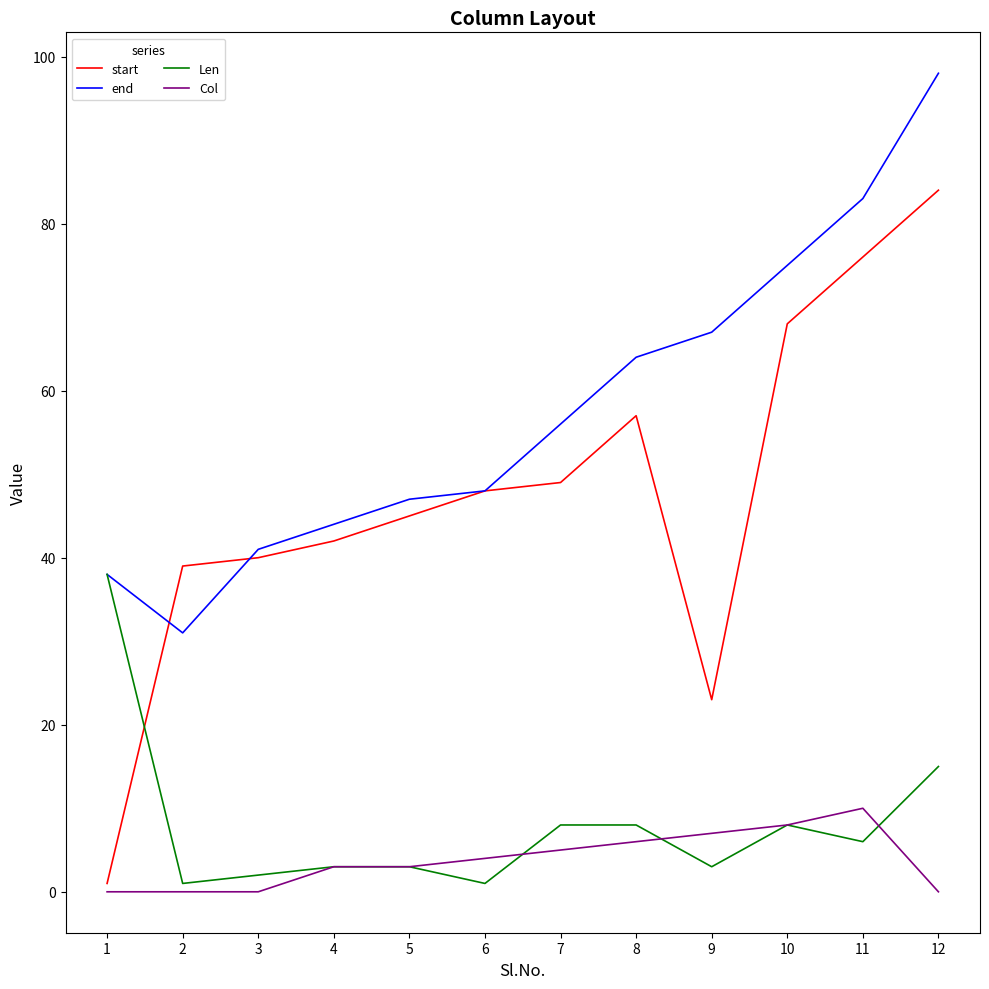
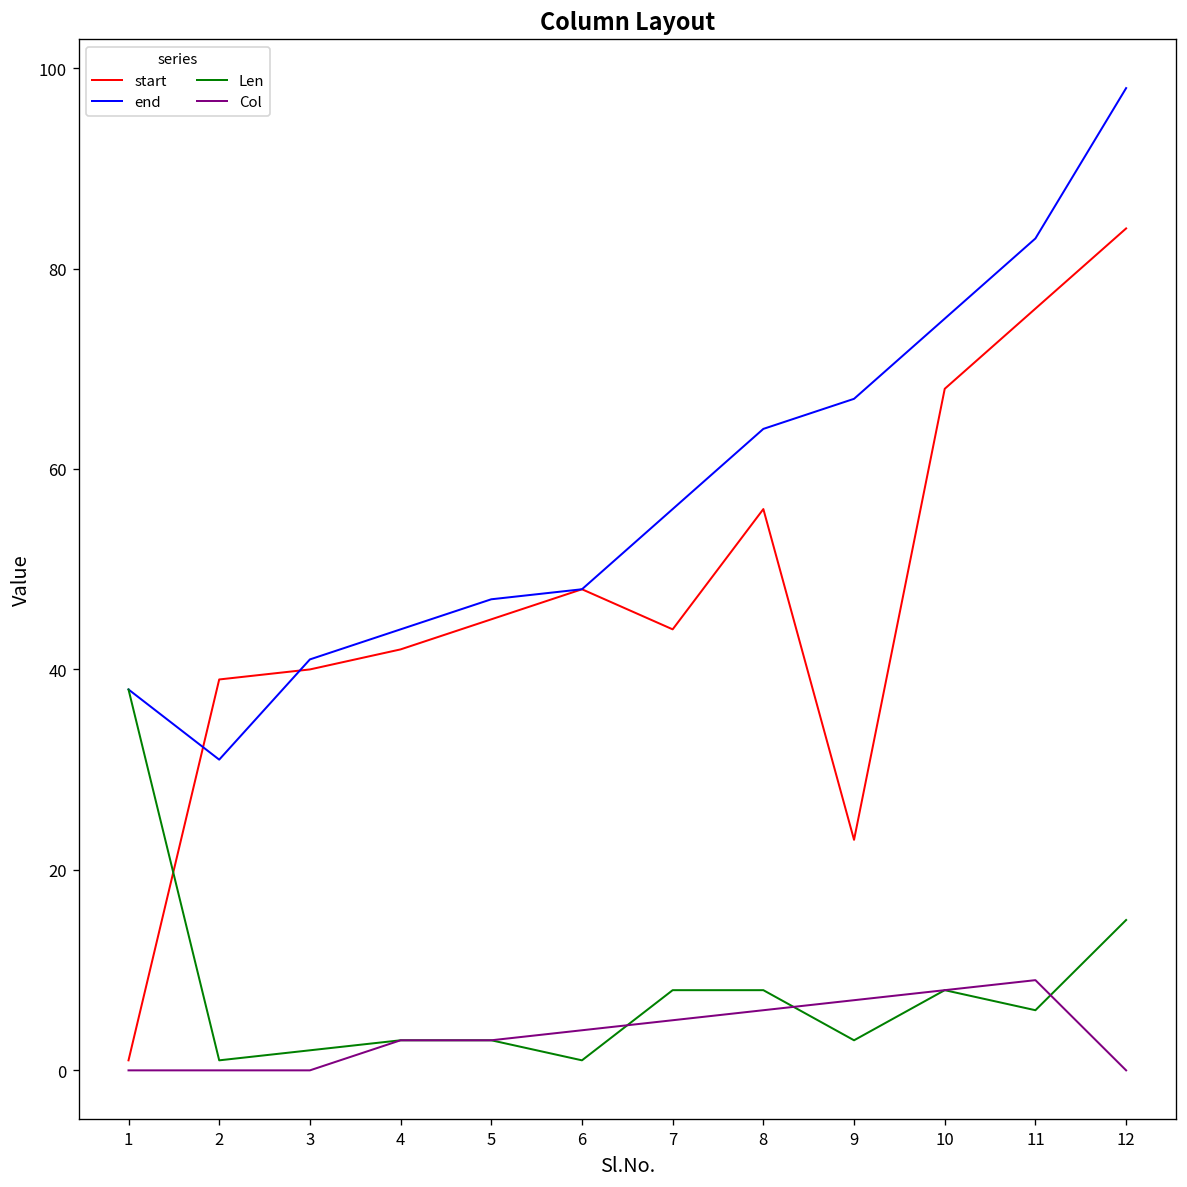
start, 7: 49 -> 44
start, 8: 57 -> 56
Col, 11: 10 -> 9
